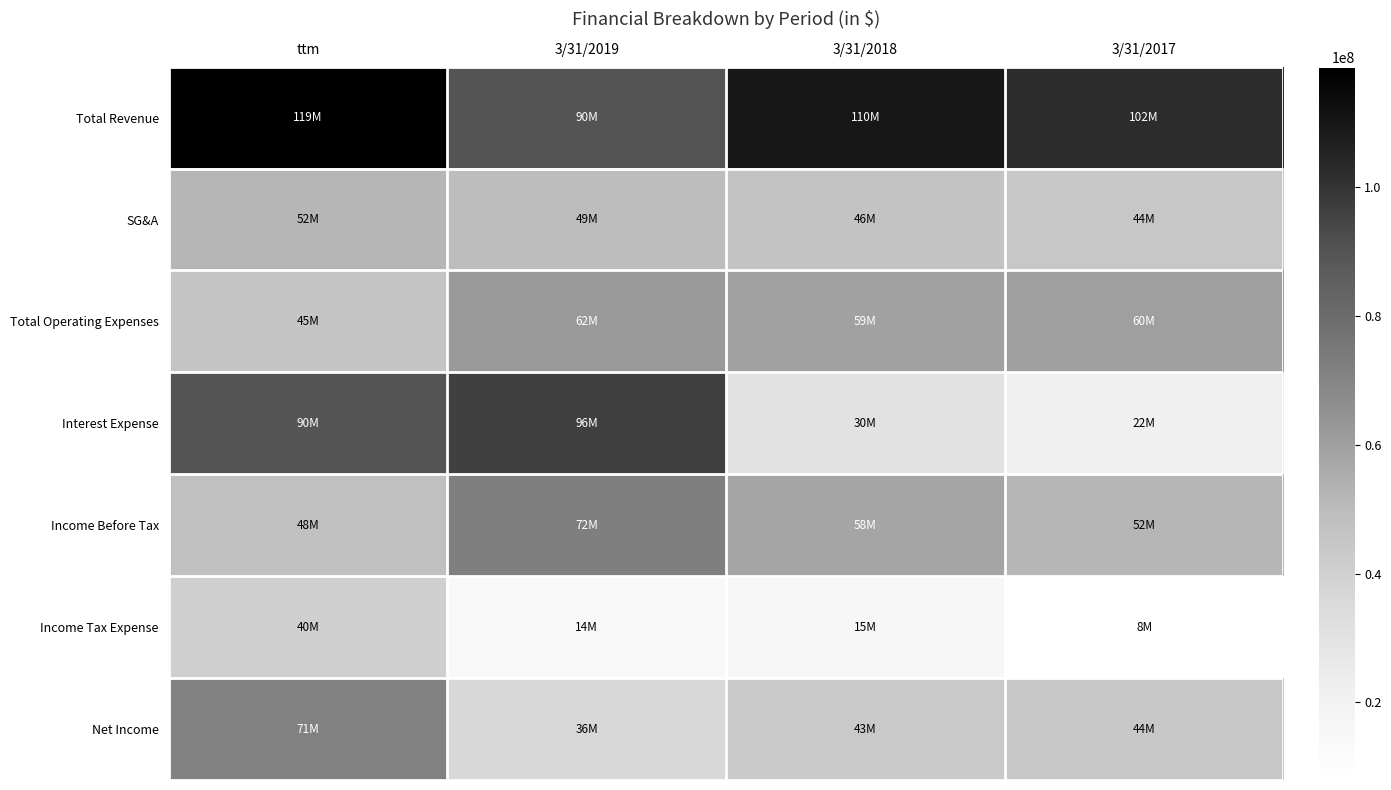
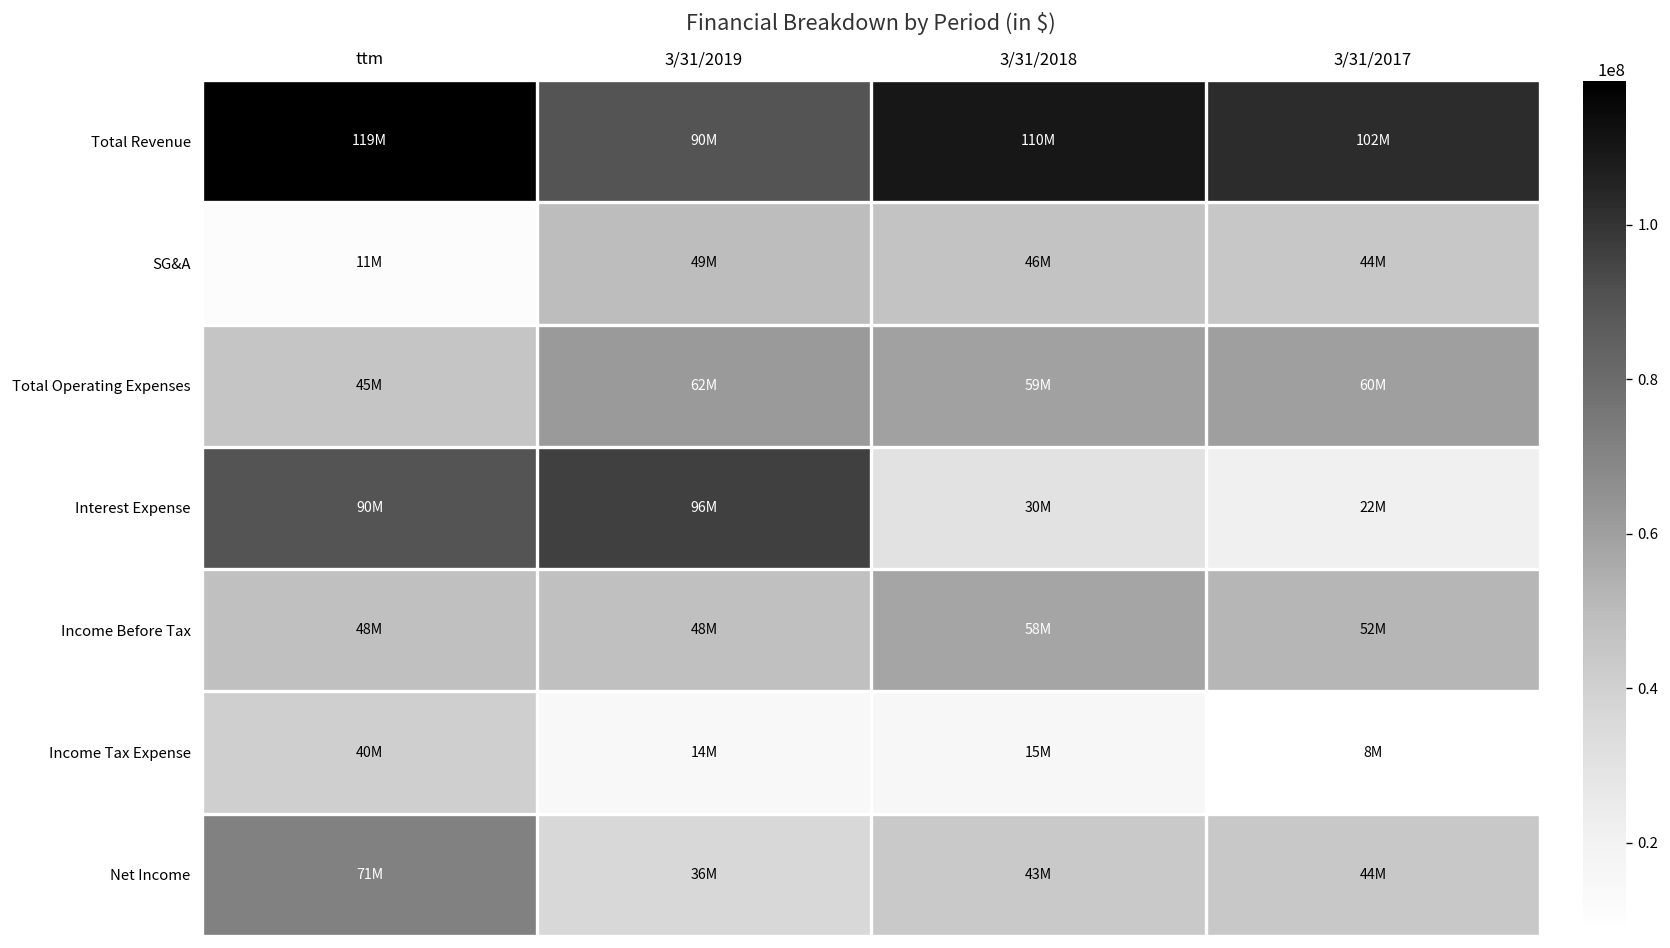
SG&A, ttm: 52M -> 11M
Income Before Tax, 3/31/2019: 72M -> 48M
